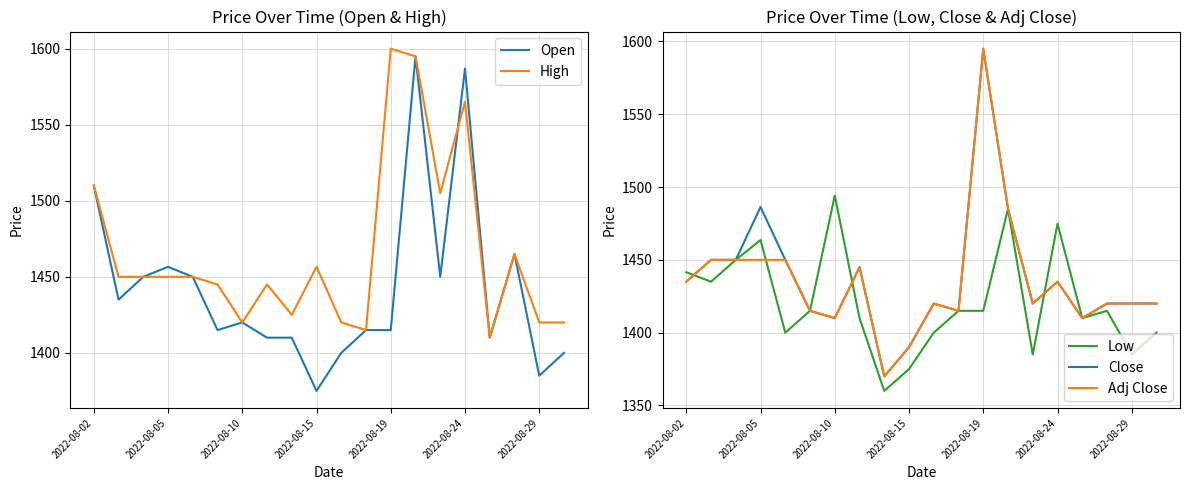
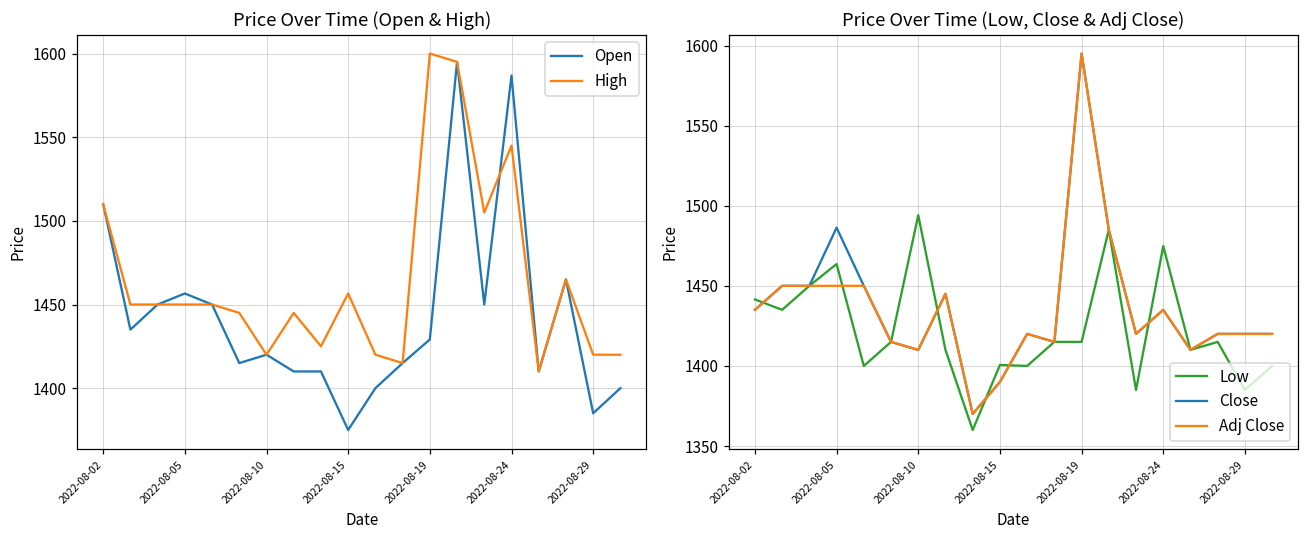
Price Over Time (Open & High), Open, 2022-08-19: 1415 -> 1429
Price Over Time (Open & High), High, 2022-08-24: 1565 -> 1545
Price Over Time (Low, Close & Adj Close), Low, 2022-08-15: 1375 -> 1401
